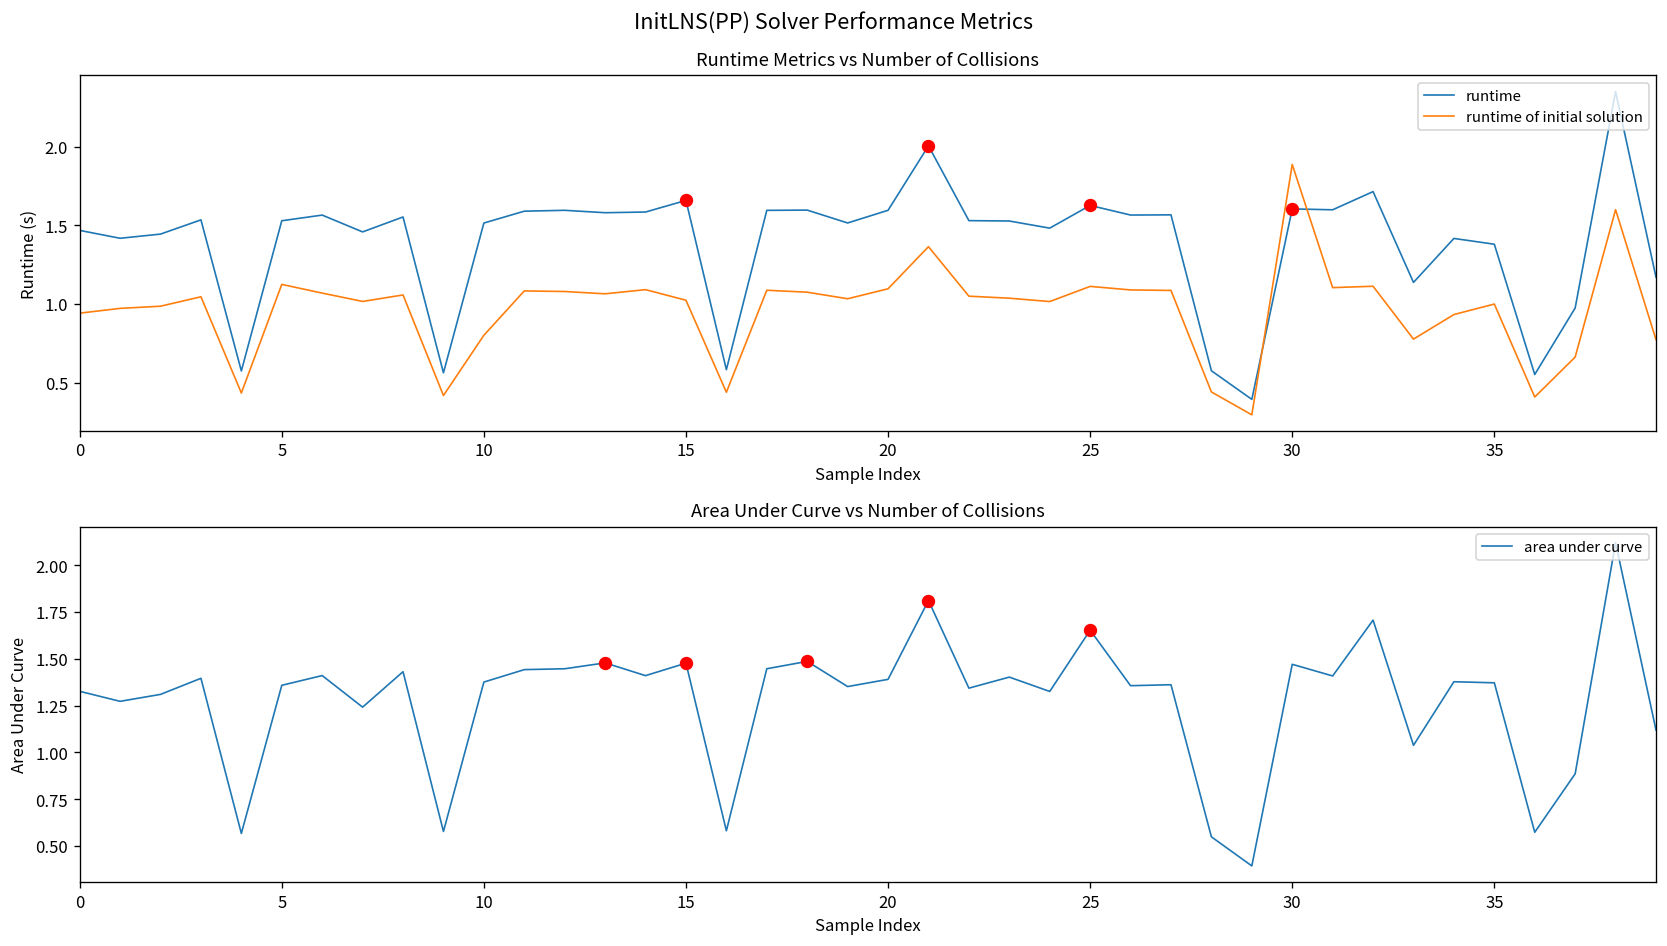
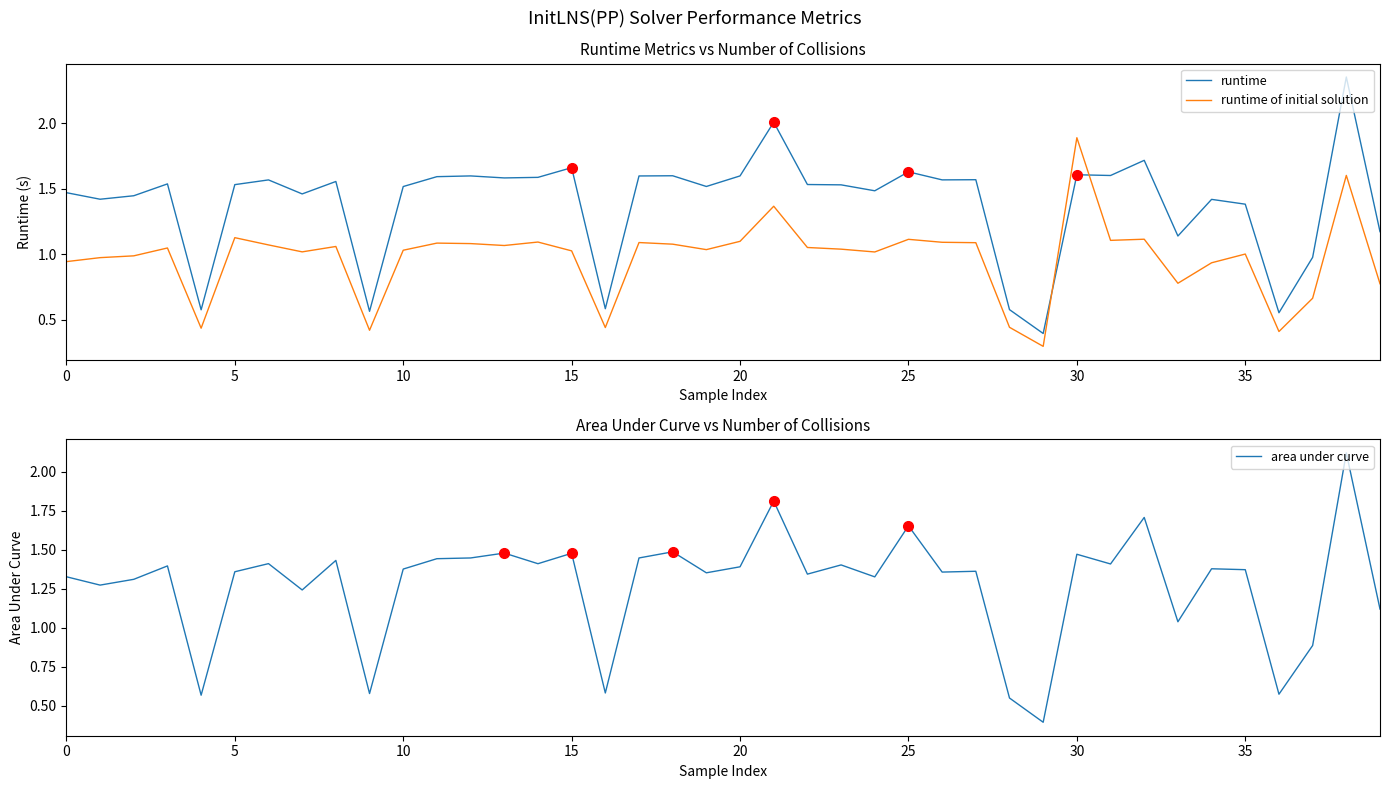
Runtime Metrics vs Number of Collisions, runtime of initial solution, 10: 0.80 -> 1.03
